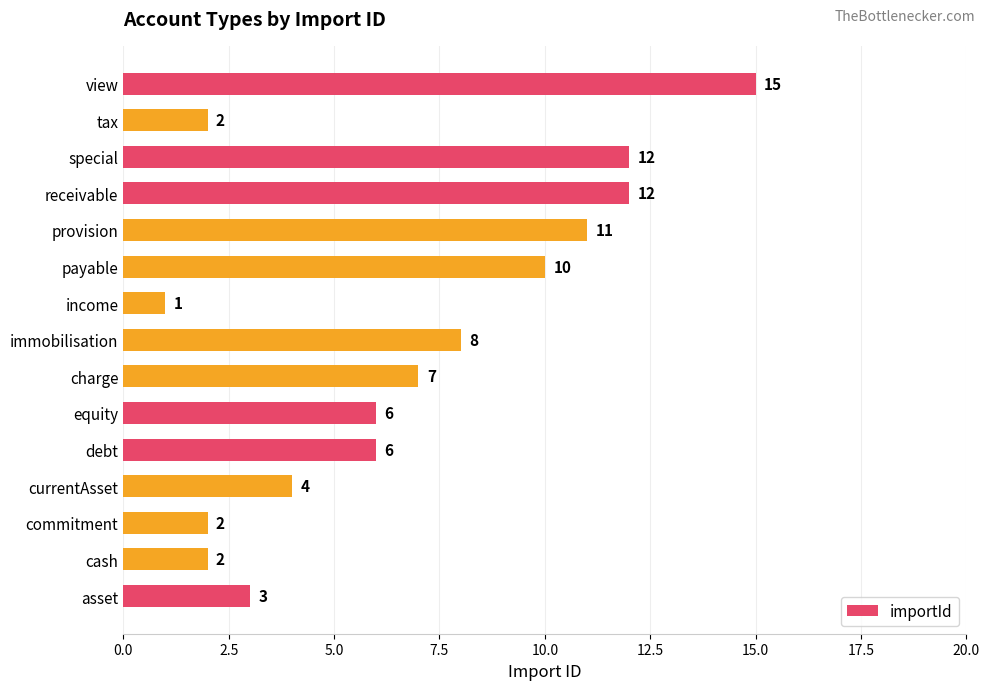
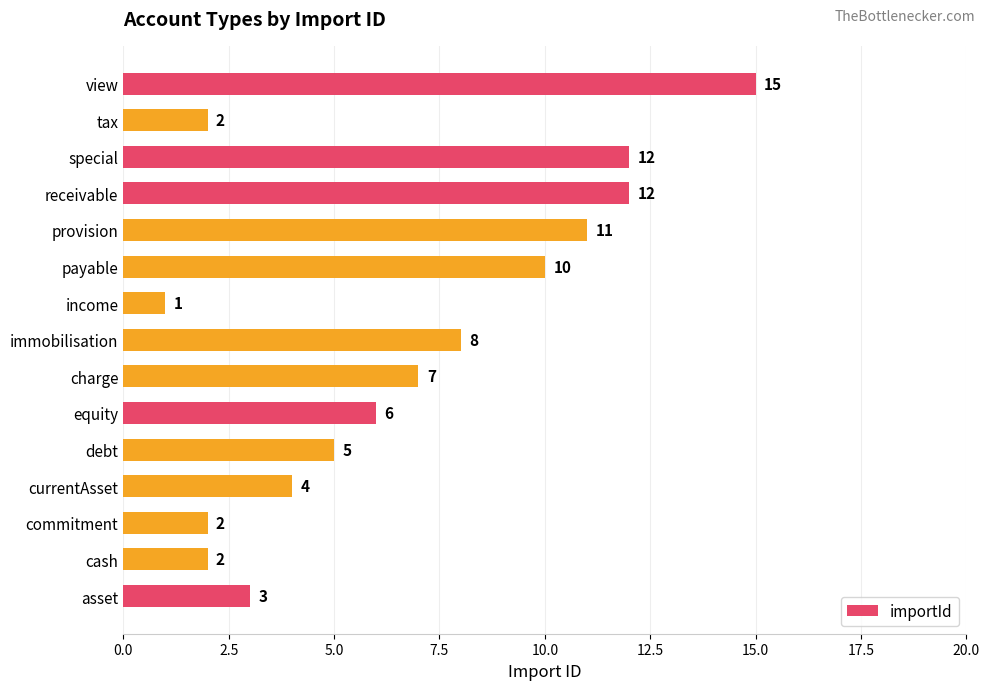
debt: 6 -> 5
